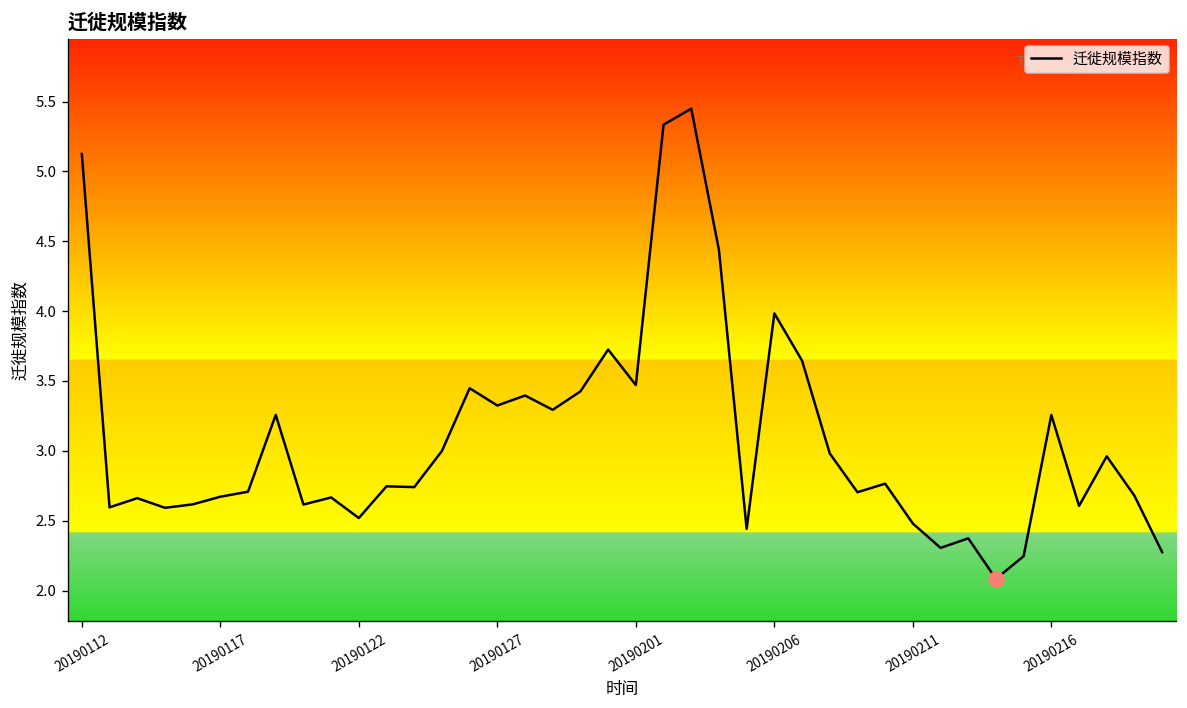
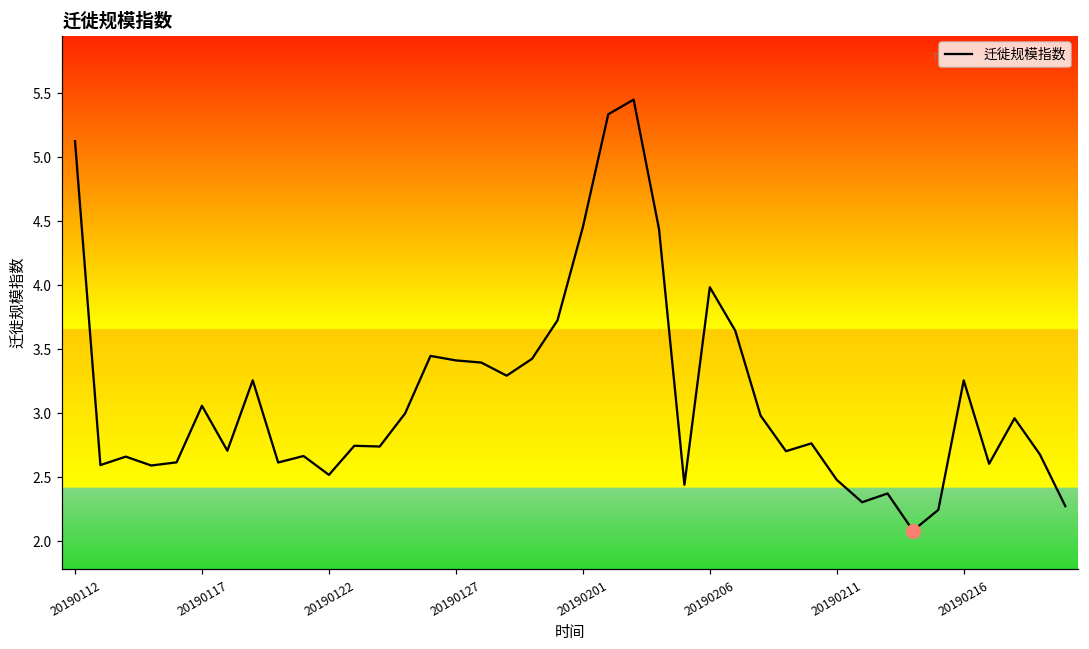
迁徙规模指数, 20190117: 2.67 -> 3.06
迁徙规模指数, 20190127: 3.32 -> 3.41
迁徙规模指数, 20190201: 3.47 -> 4.45
